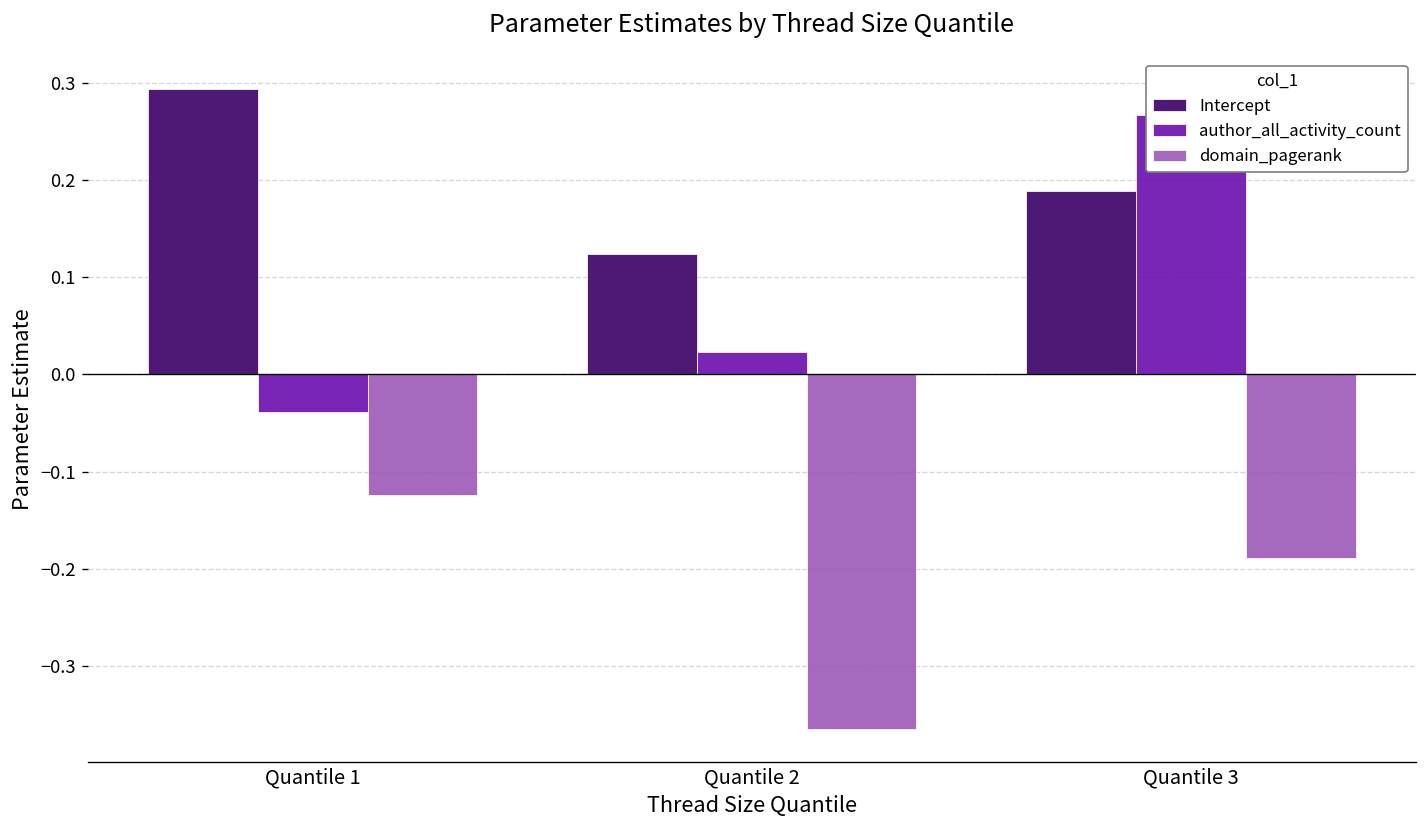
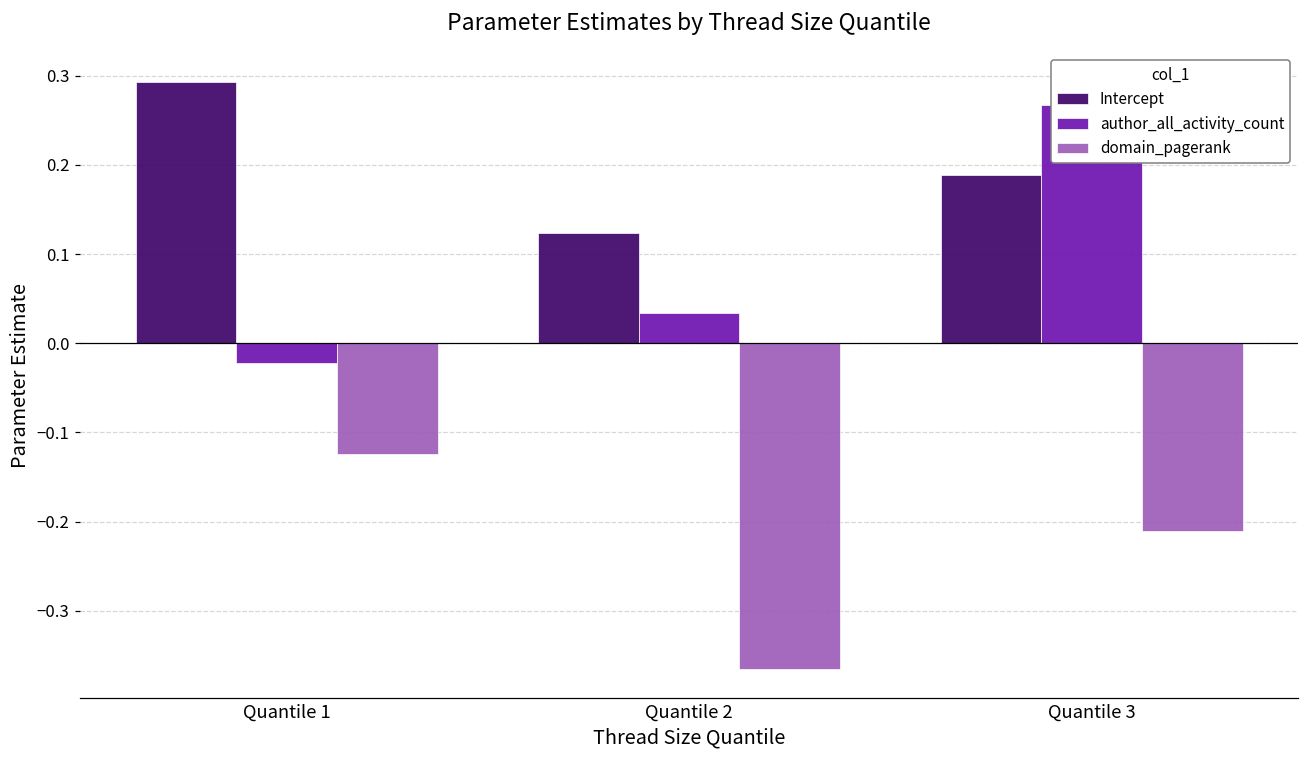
author_all_activity_count, Quantile 1: -0.04 -> -0.02
author_all_activity_count, Quantile 2: 0.02 -> 0.03
domain_pagerank, Quantile 3: -0.19 -> -0.21
